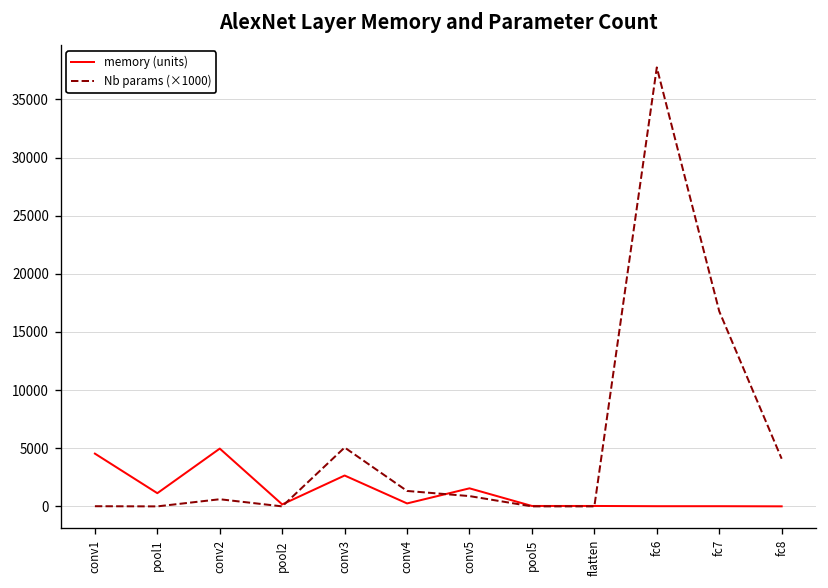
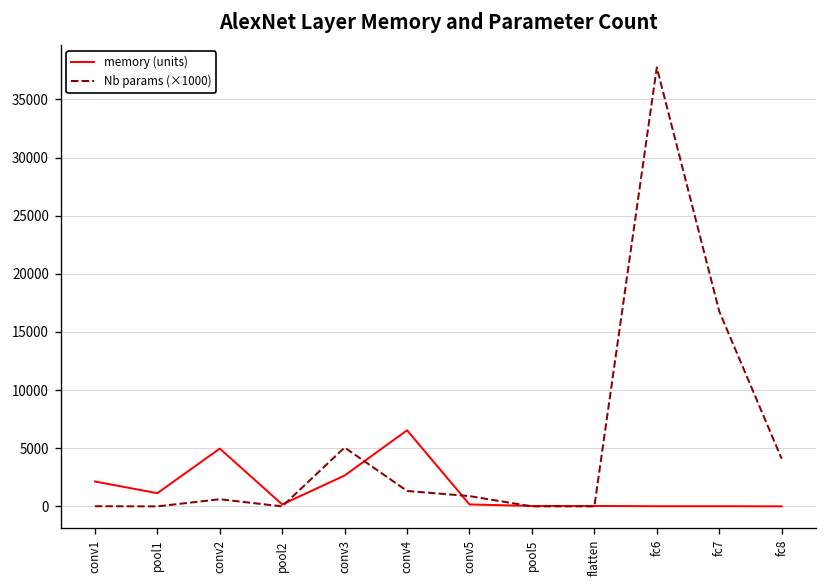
memory (units), conv1: 5000 -> 2000
memory (units), conv4: 0 -> 7000
memory (units), conv5: 2000 -> 0
